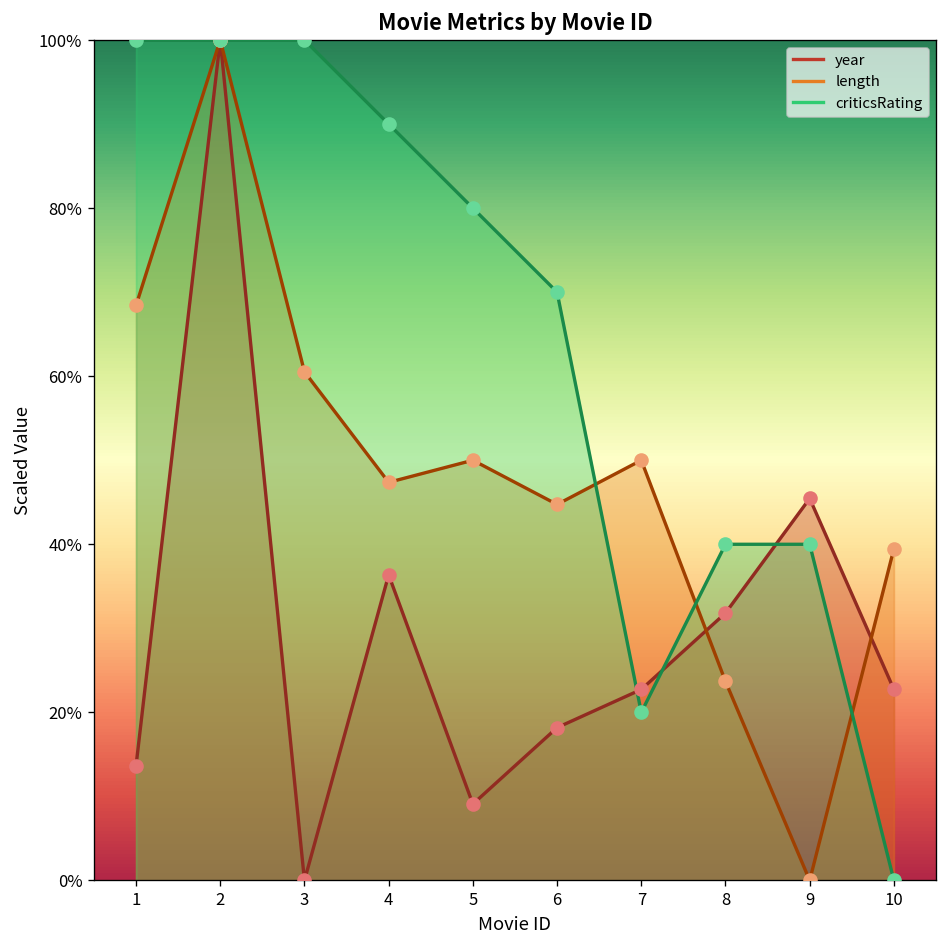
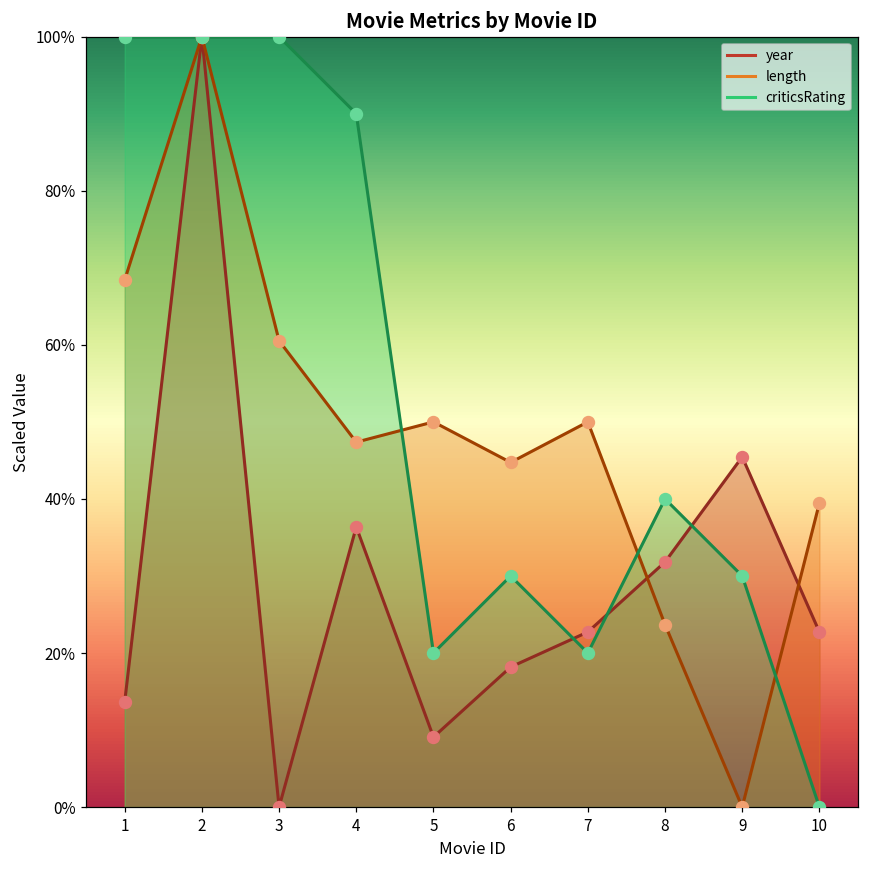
criticsRating, 5: 80% -> 20%
criticsRating, 6: 70% -> 30%
criticsRating, 9: 40% -> 30%
